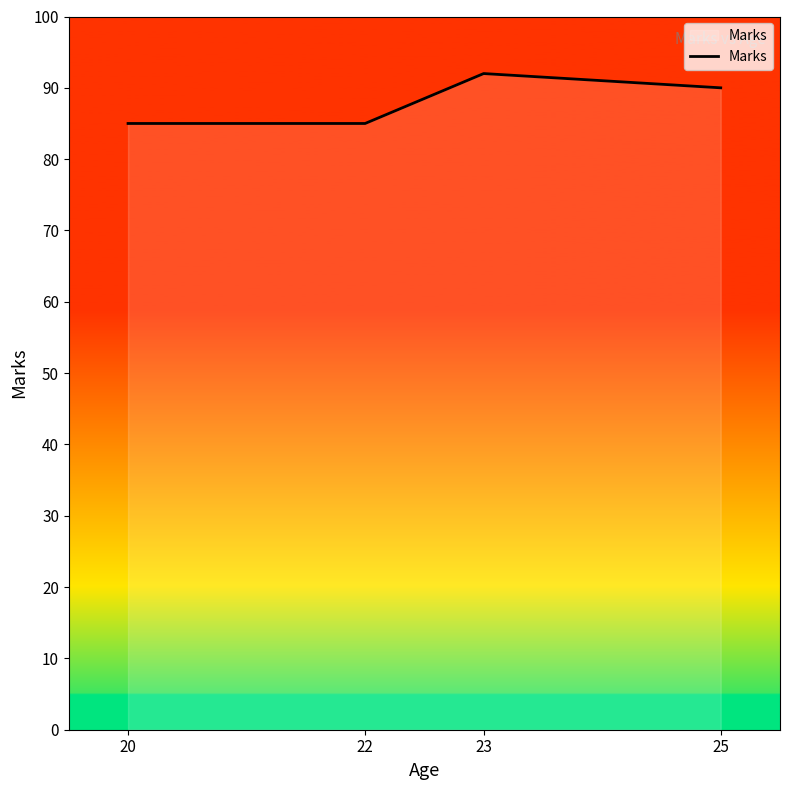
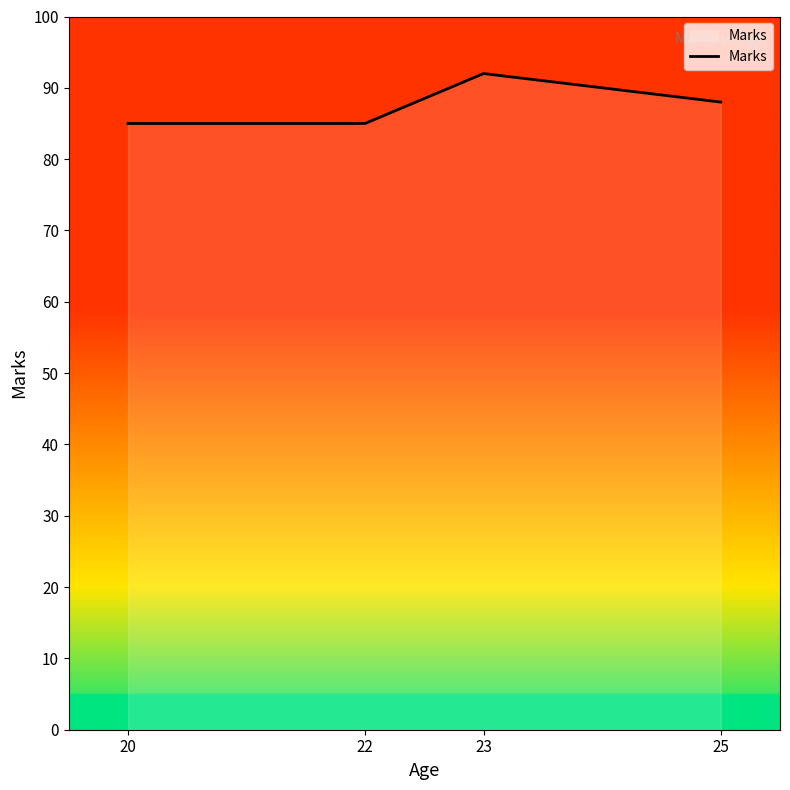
25: 90 -> 88
